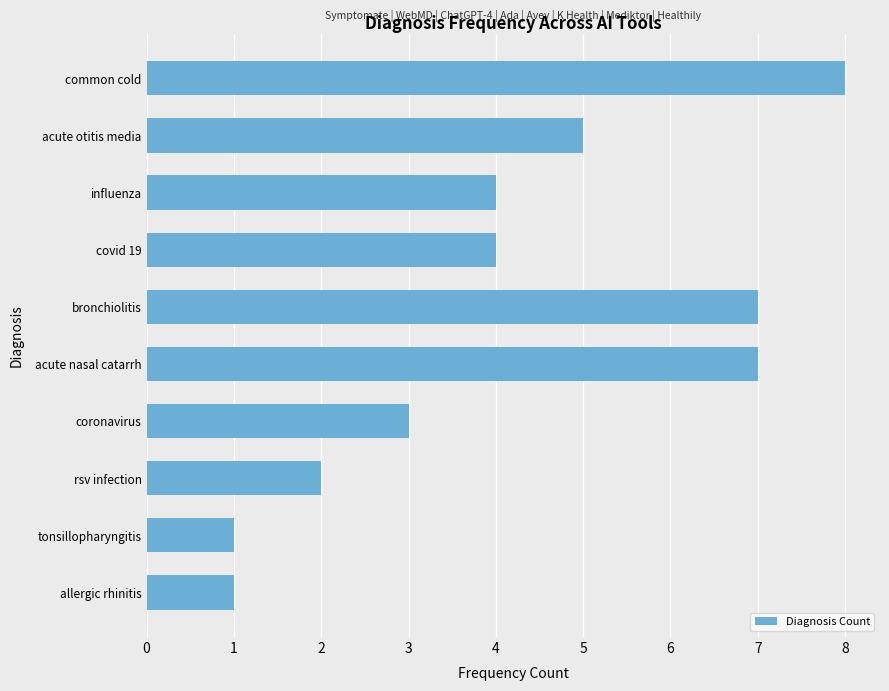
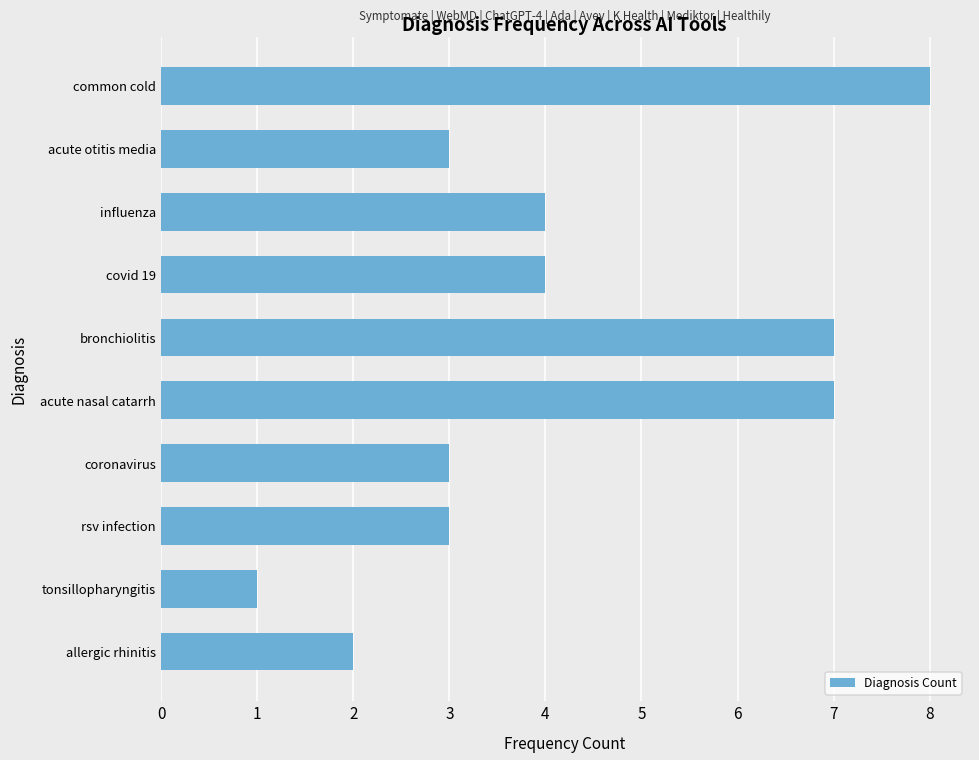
acute otitis media: 5 -> 3
rsv infection: 2 -> 3
allergic rhinitis: 1 -> 2
